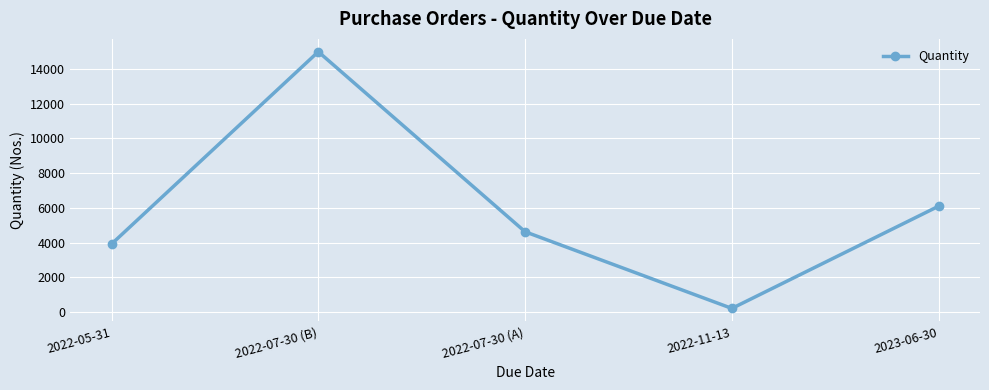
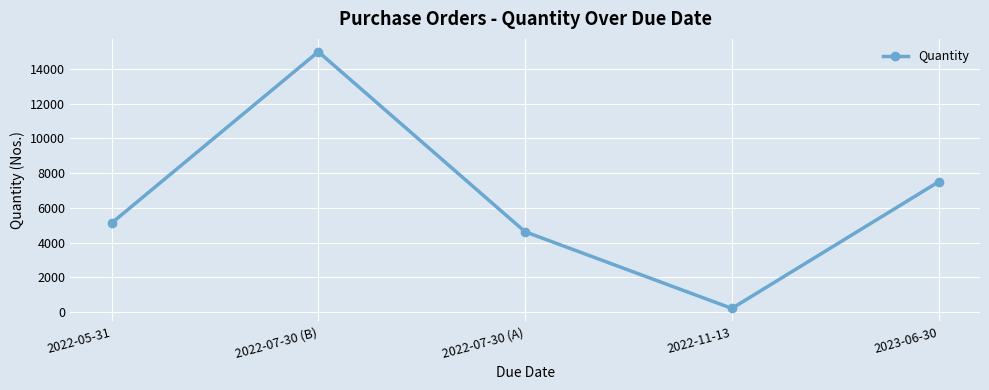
2022-05-31: 3900 -> 5100
2023-06-30: 6100 -> 7500
